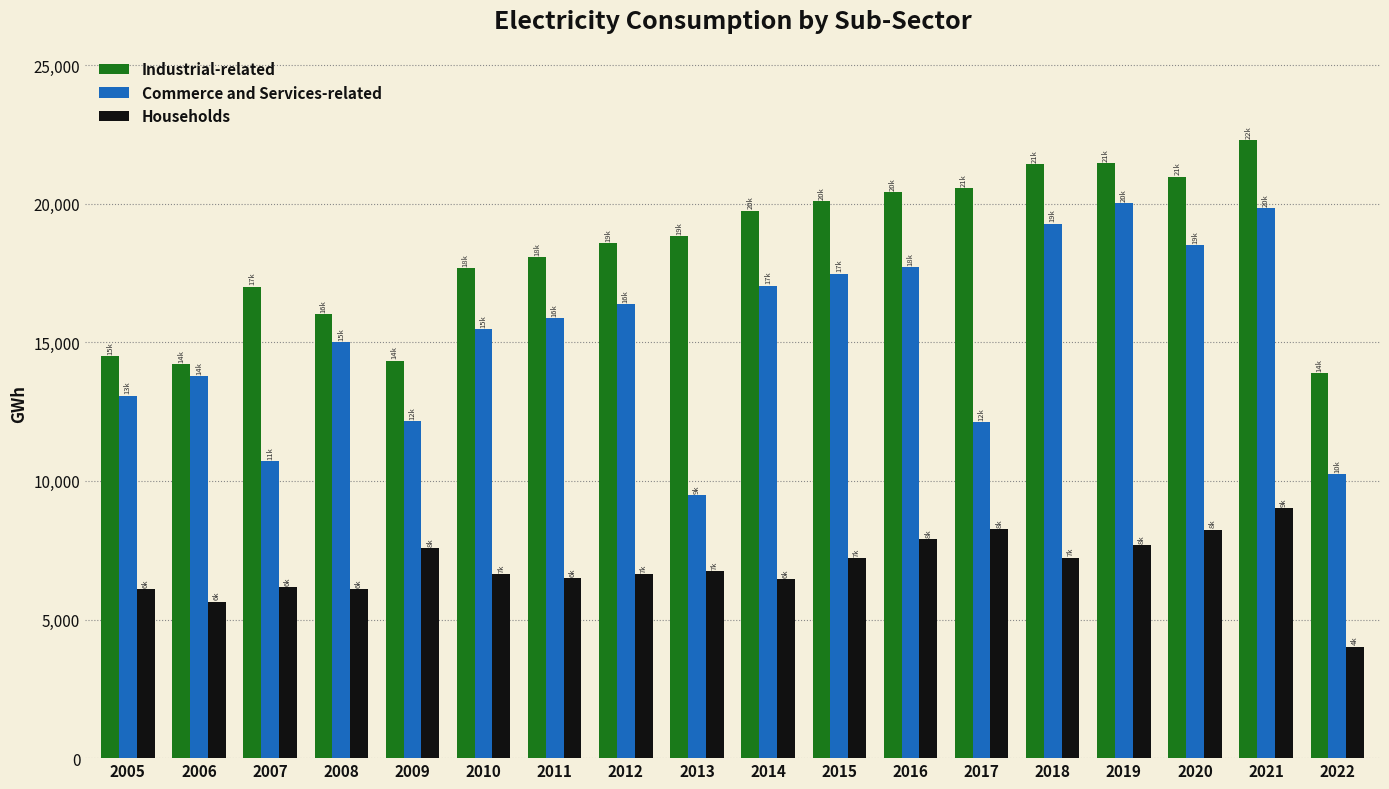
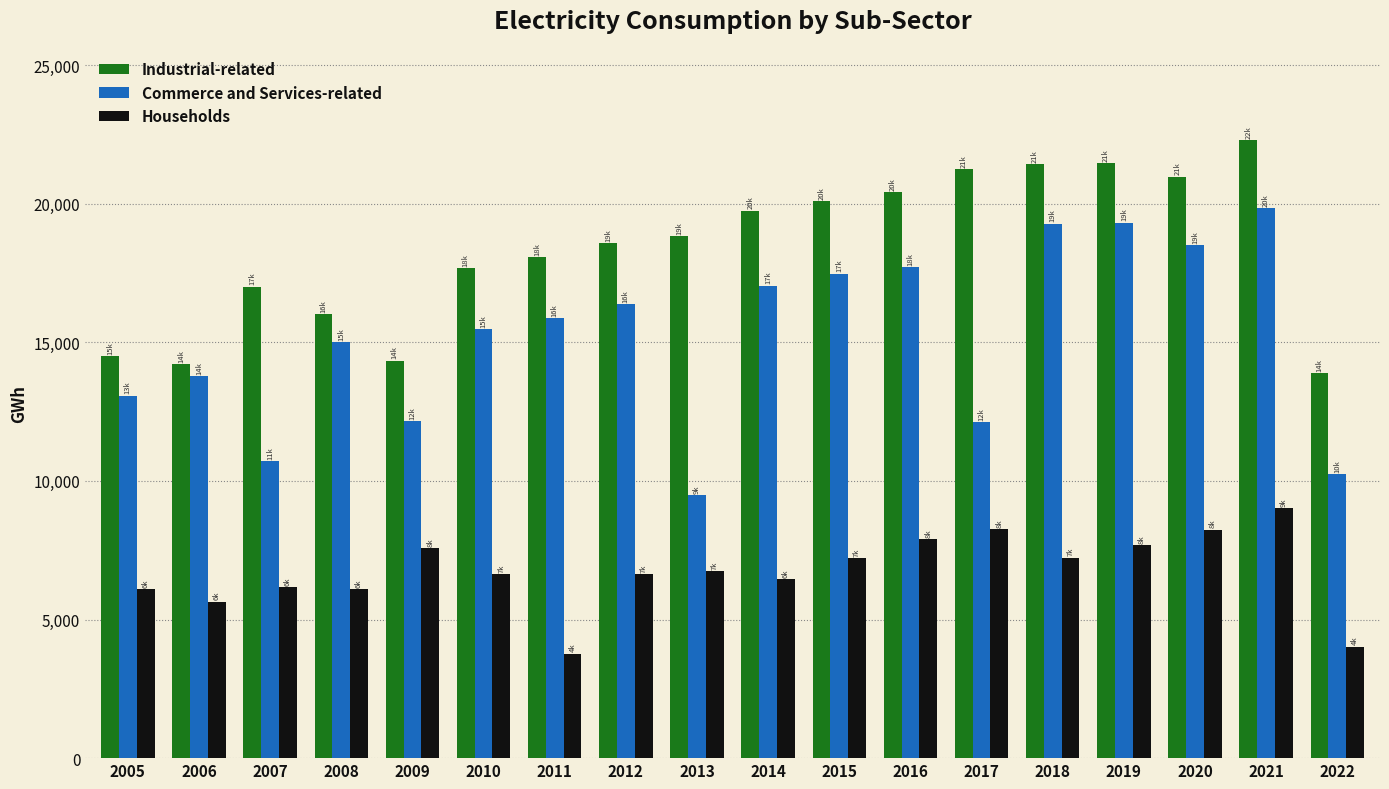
Households, 2011: 6k -> 4k
Industrial-related, 2017: 20,600 -> 21,200
Commerce and Services-related, 2019: 20k -> 19k
